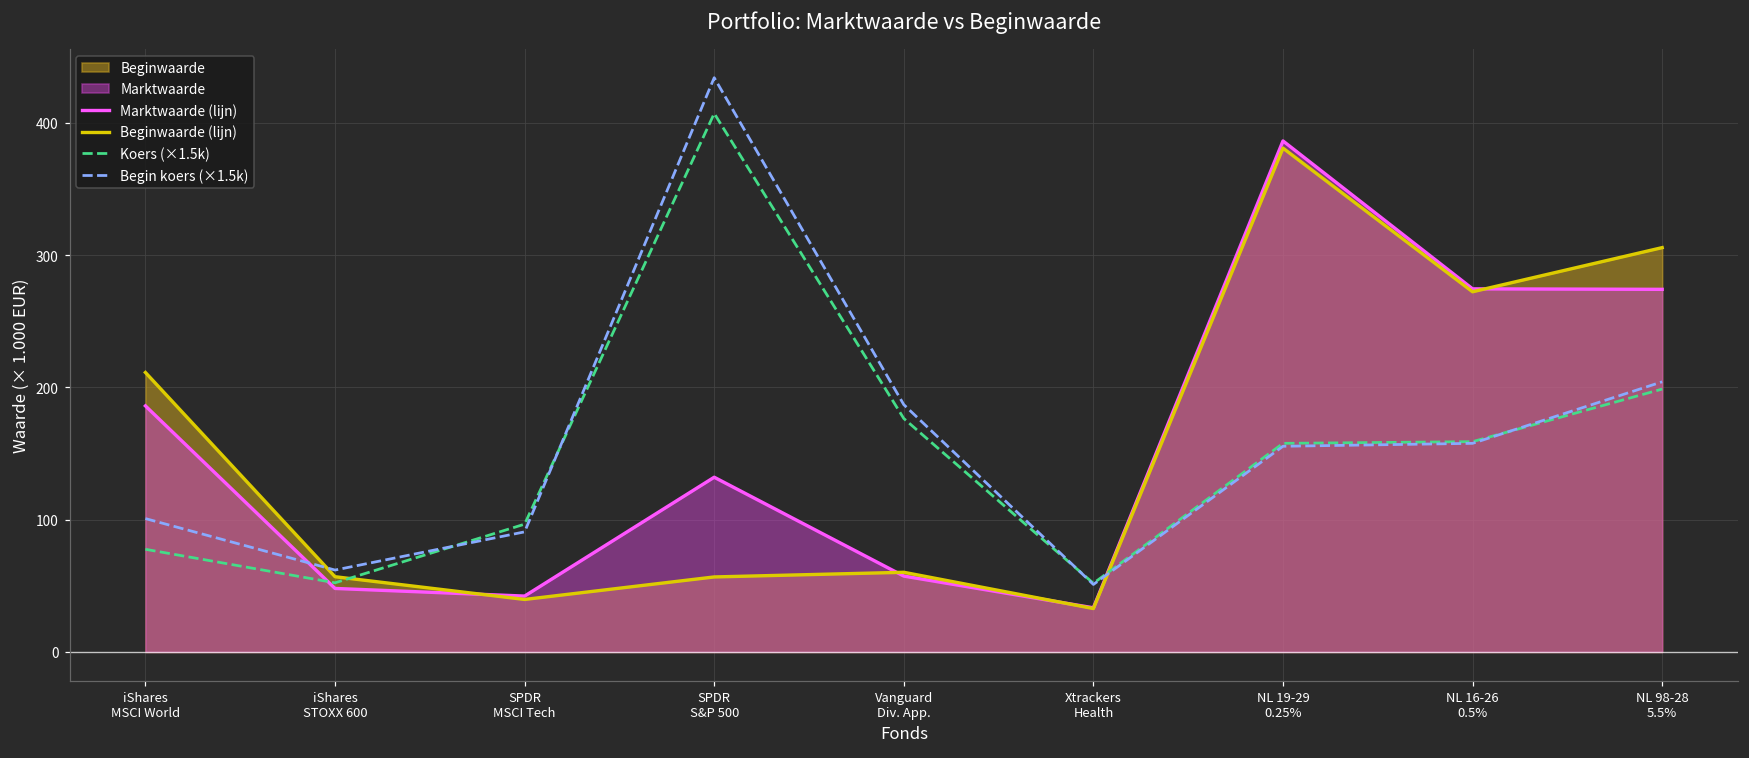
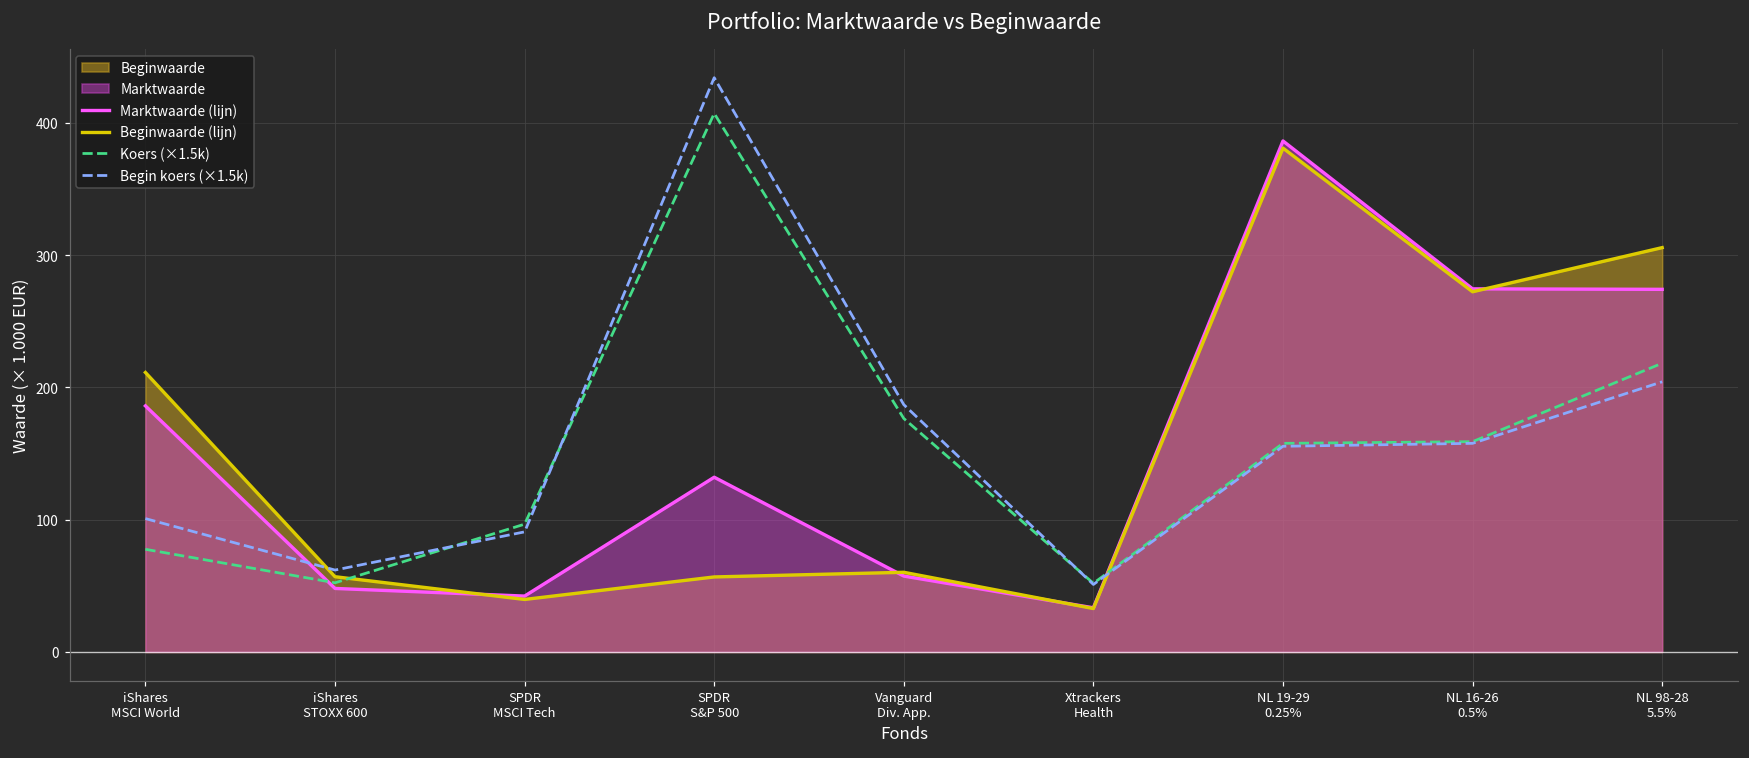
Koers (×1.5k), NL 98-28 5.5%: 199 -> 218
